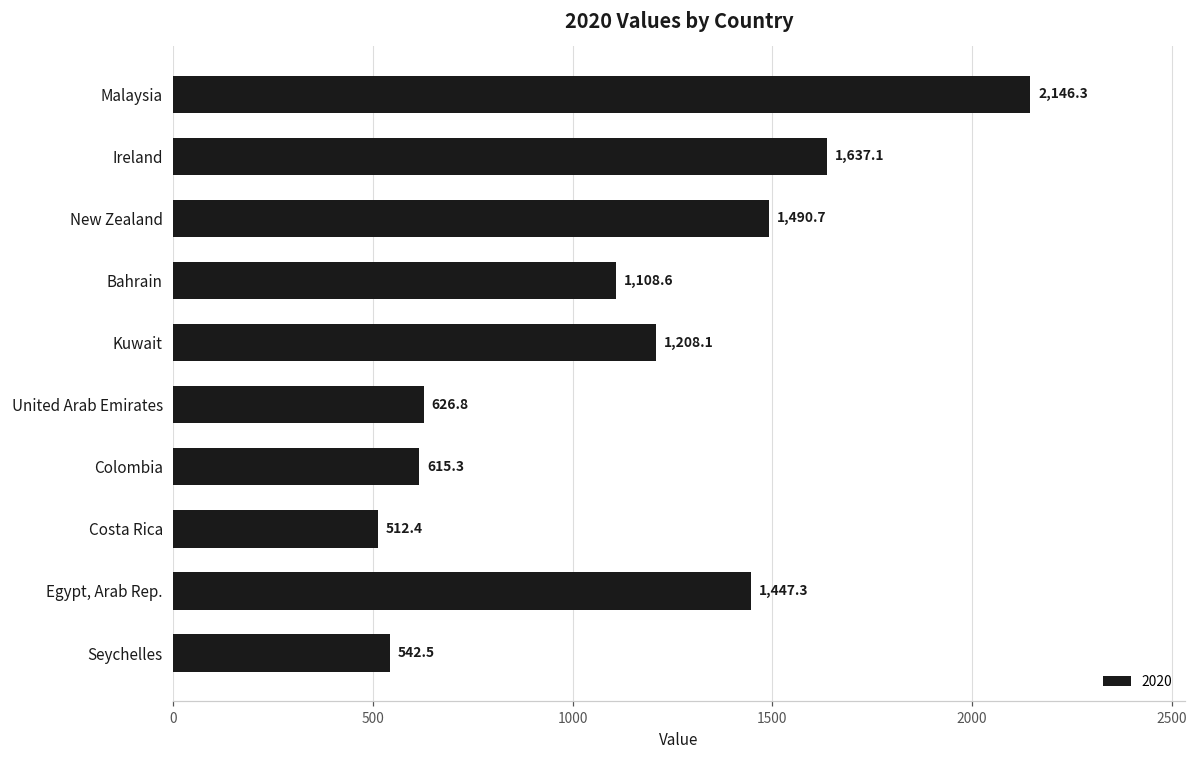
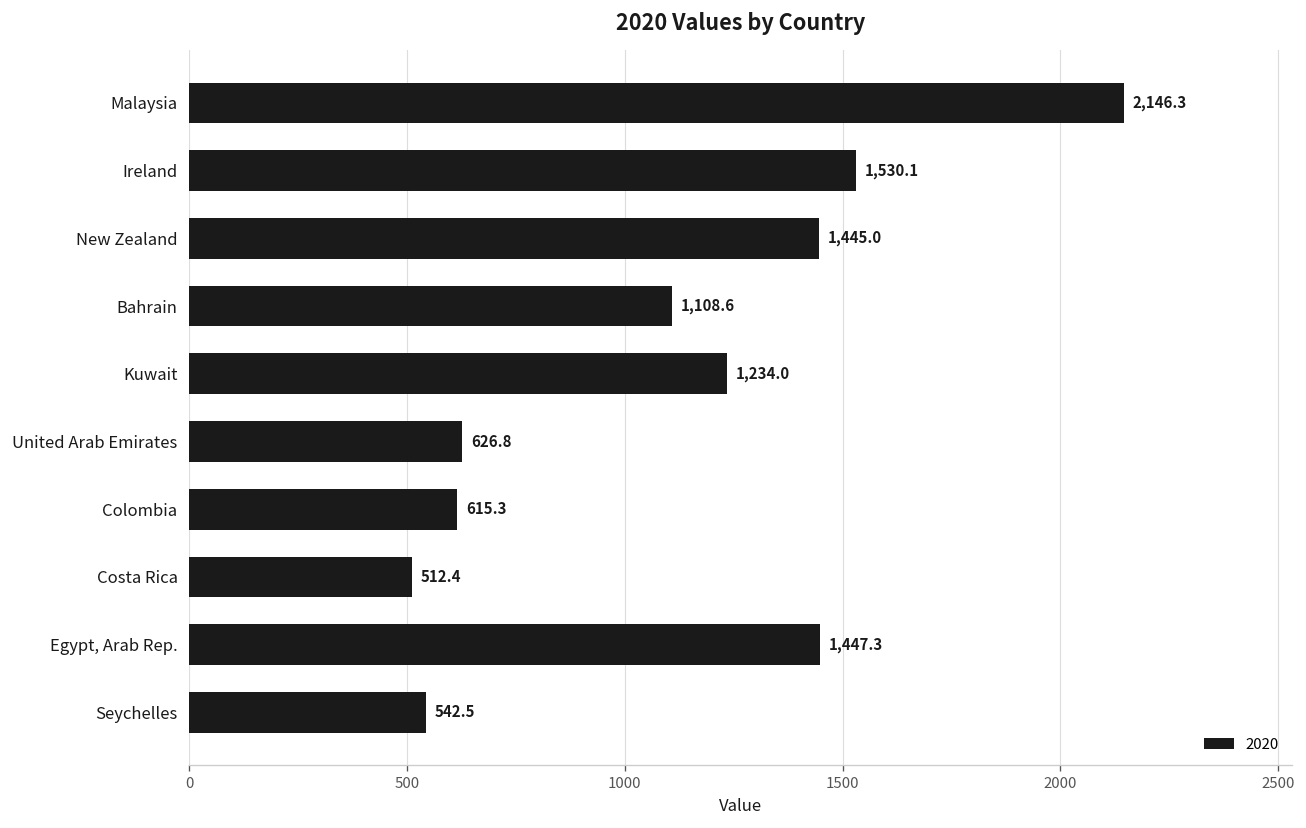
Ireland: 1,637.1 -> 1,530.1
New Zealand: 1,490.7 -> 1,445.0
Kuwait: 1,208.1 -> 1,234.0
